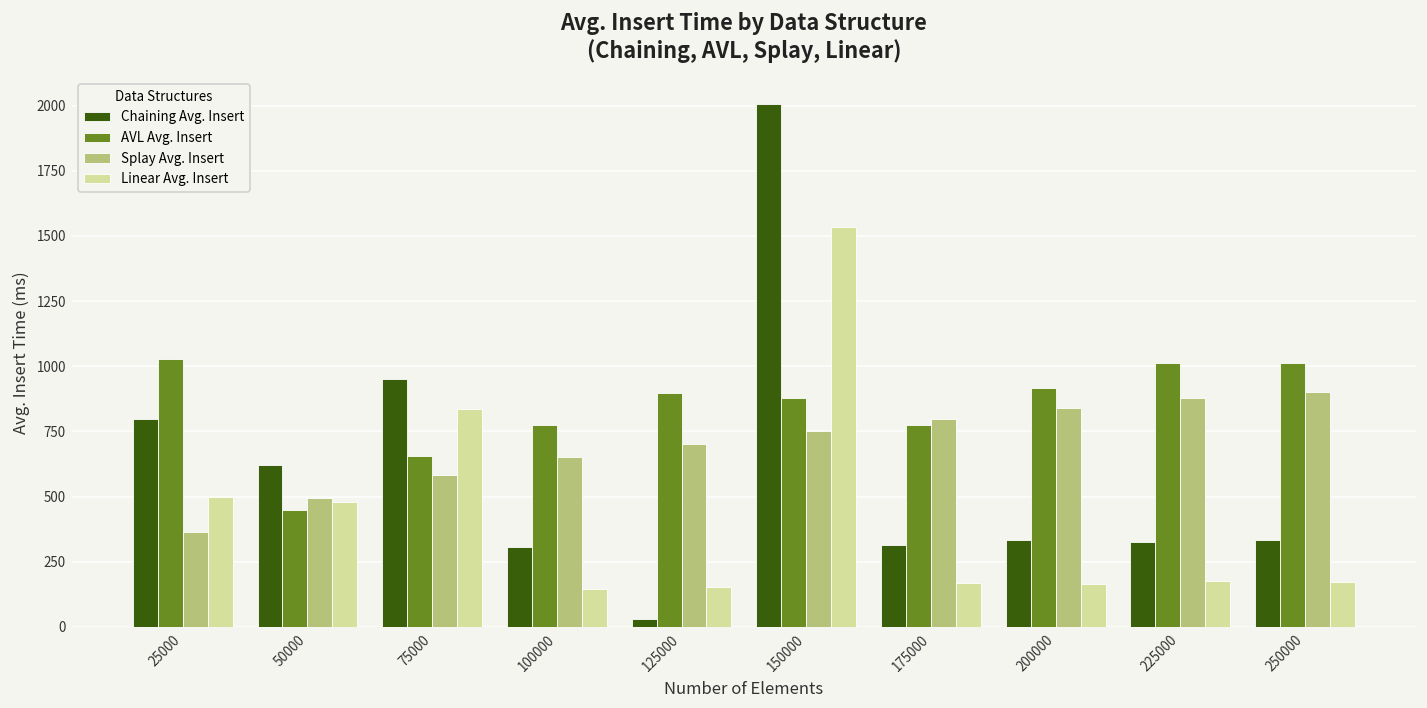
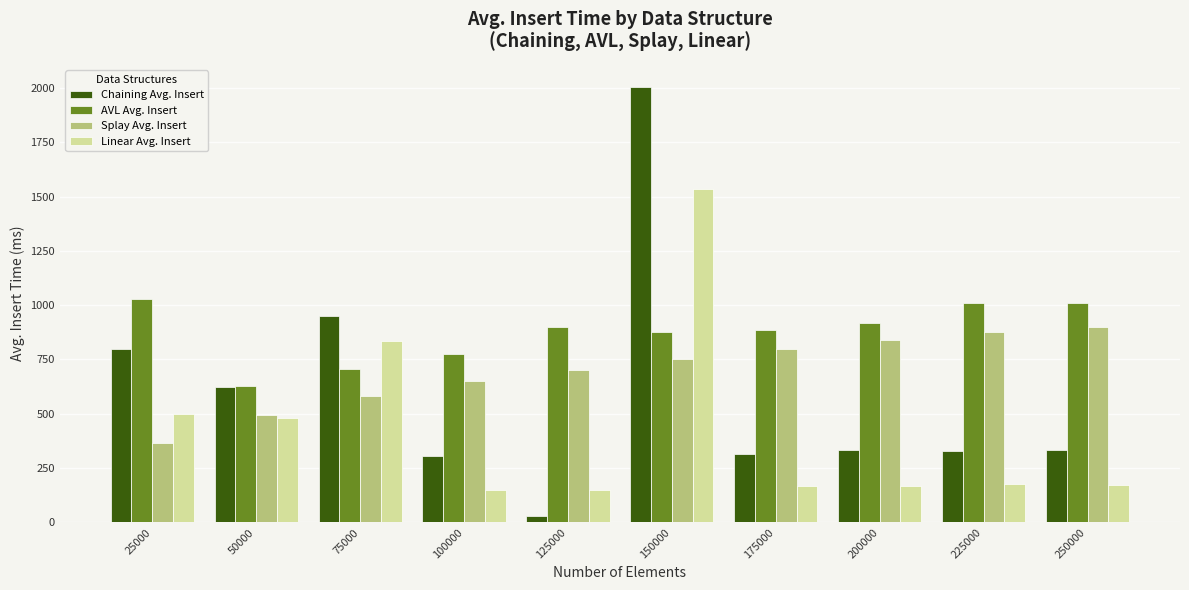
AVL Avg. Insert, 50000: 450 -> 630
AVL Avg. Insert, 75000: 660 -> 710
AVL Avg. Insert, 175000: 780 -> 880
